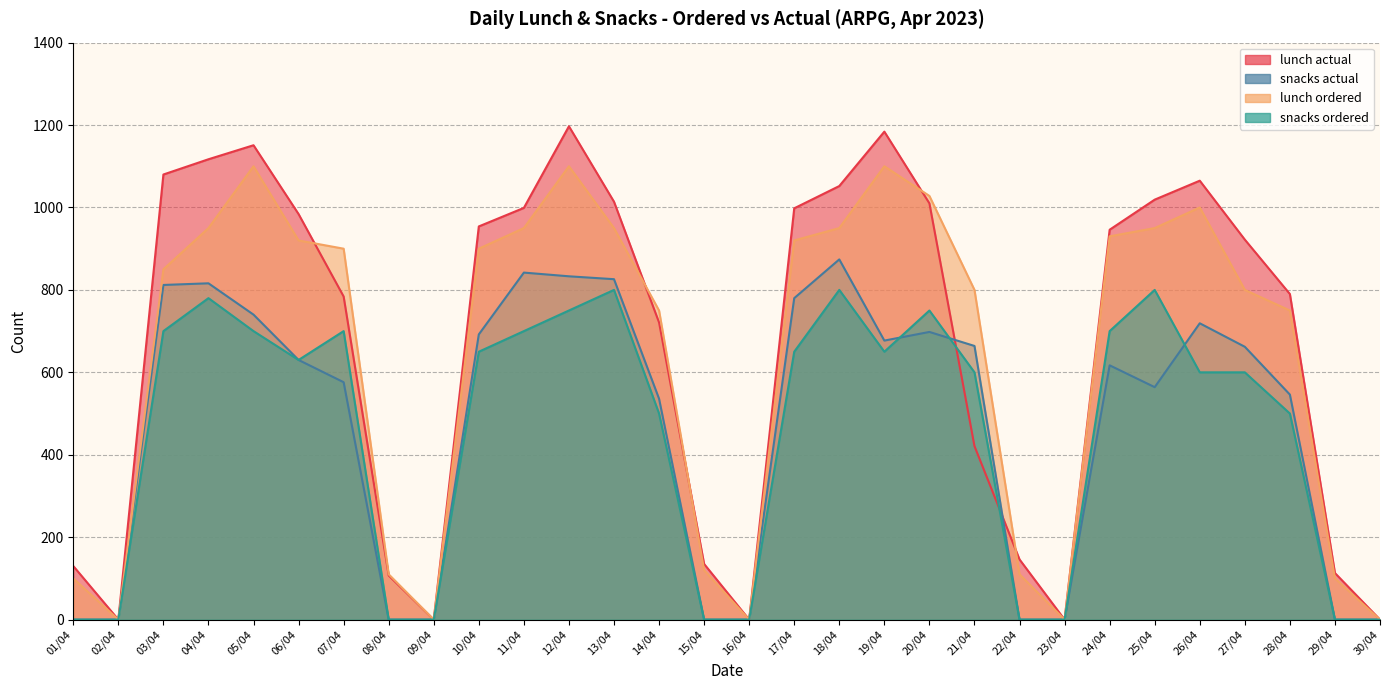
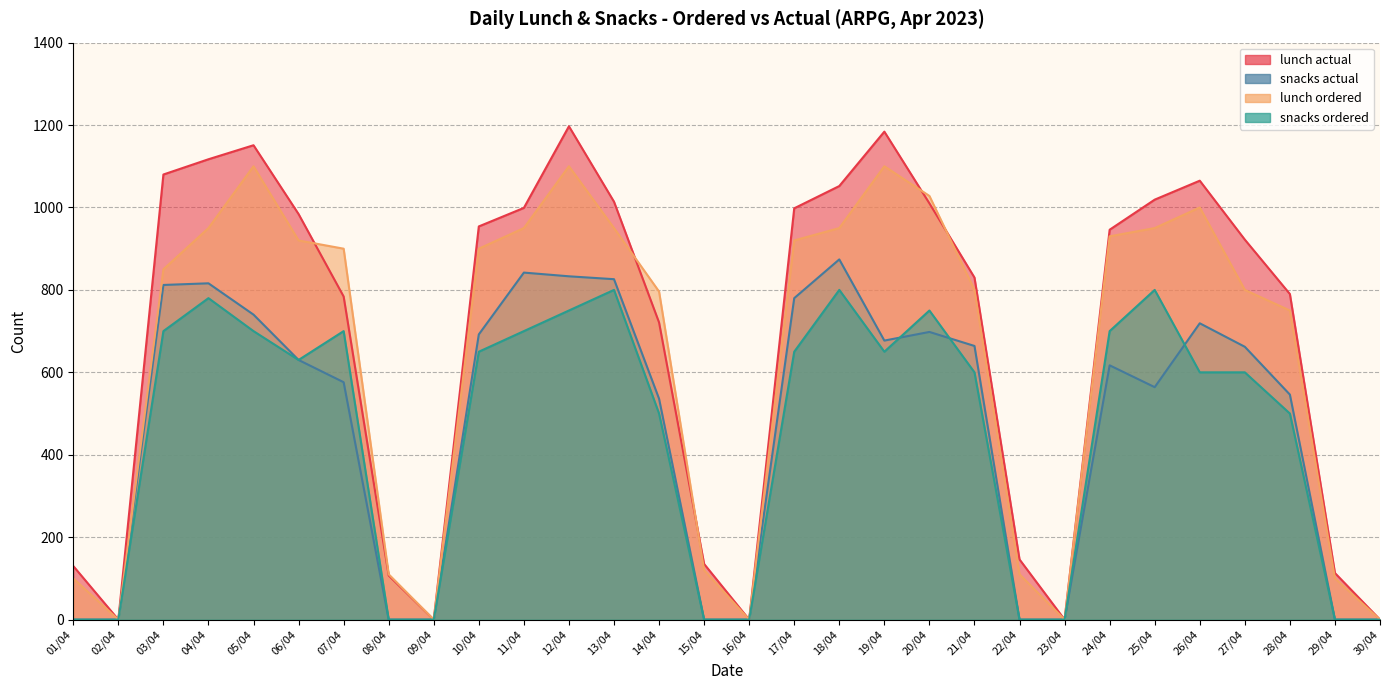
lunch ordered, 14/04: 750 -> 800
lunch actual, 21/04: 420 -> 830
